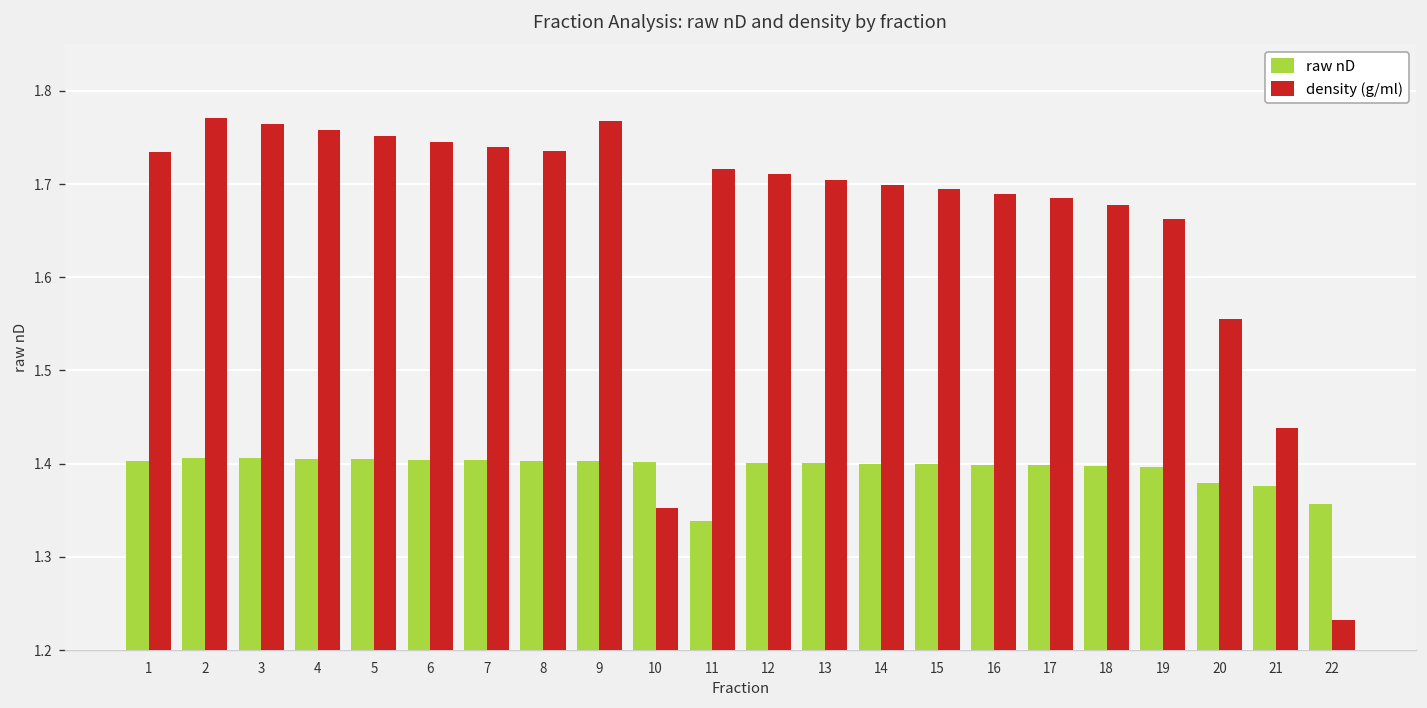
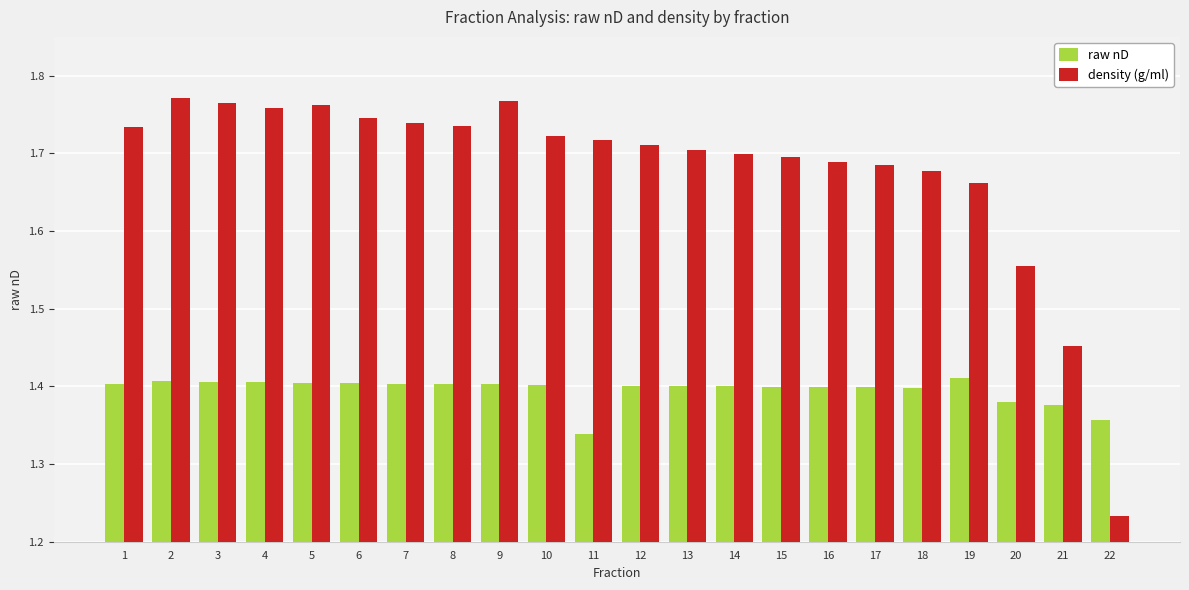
density (g/ml), 5: 1.75 -> 1.76
density (g/ml), 10: 1.35 -> 1.72
raw nD, 19: 1.40 -> 1.41
density (g/ml), 21: 1.44 -> 1.45
